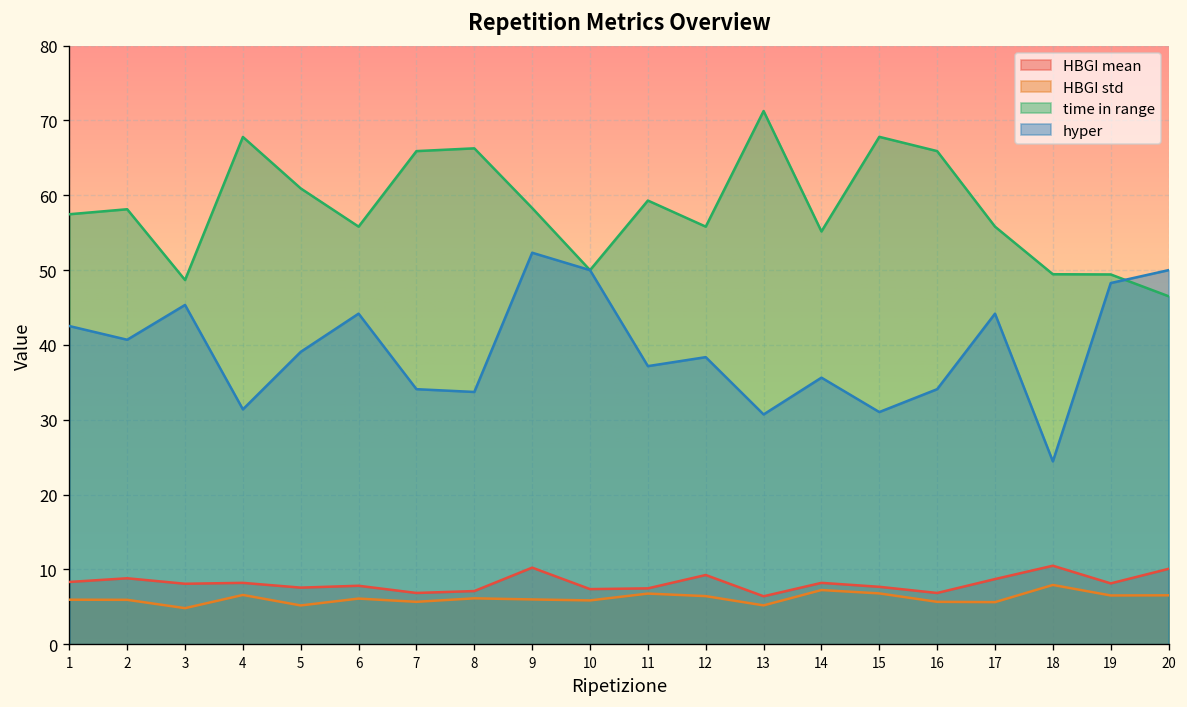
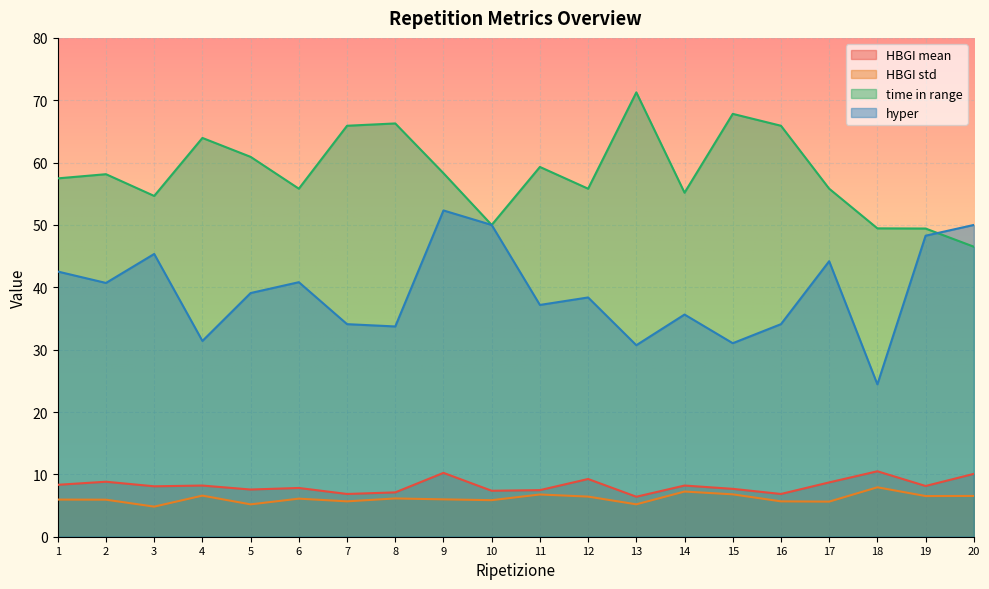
time in range, 3: 49 -> 55
time in range, 4: 68 -> 64
hyper, 6: 44 -> 41
